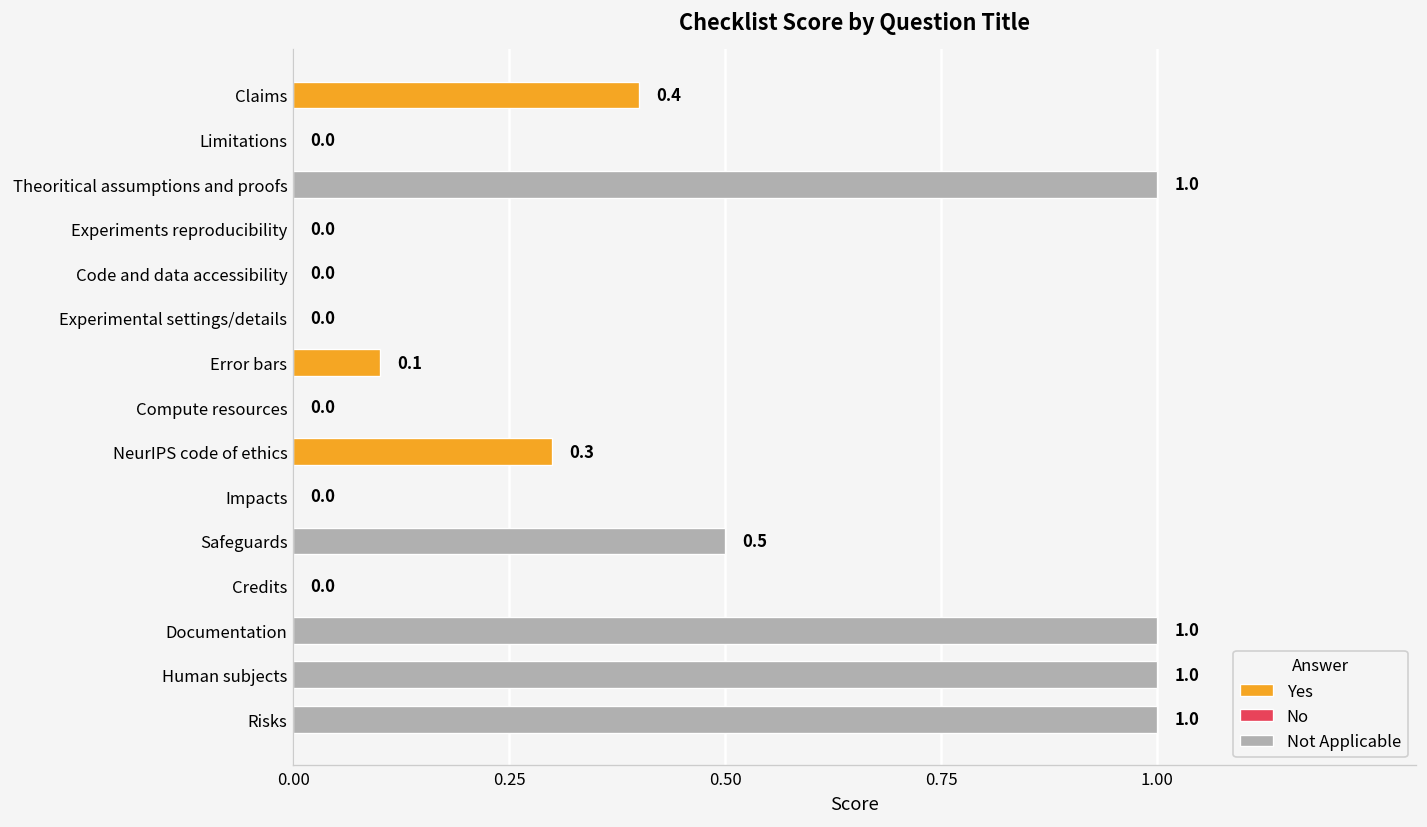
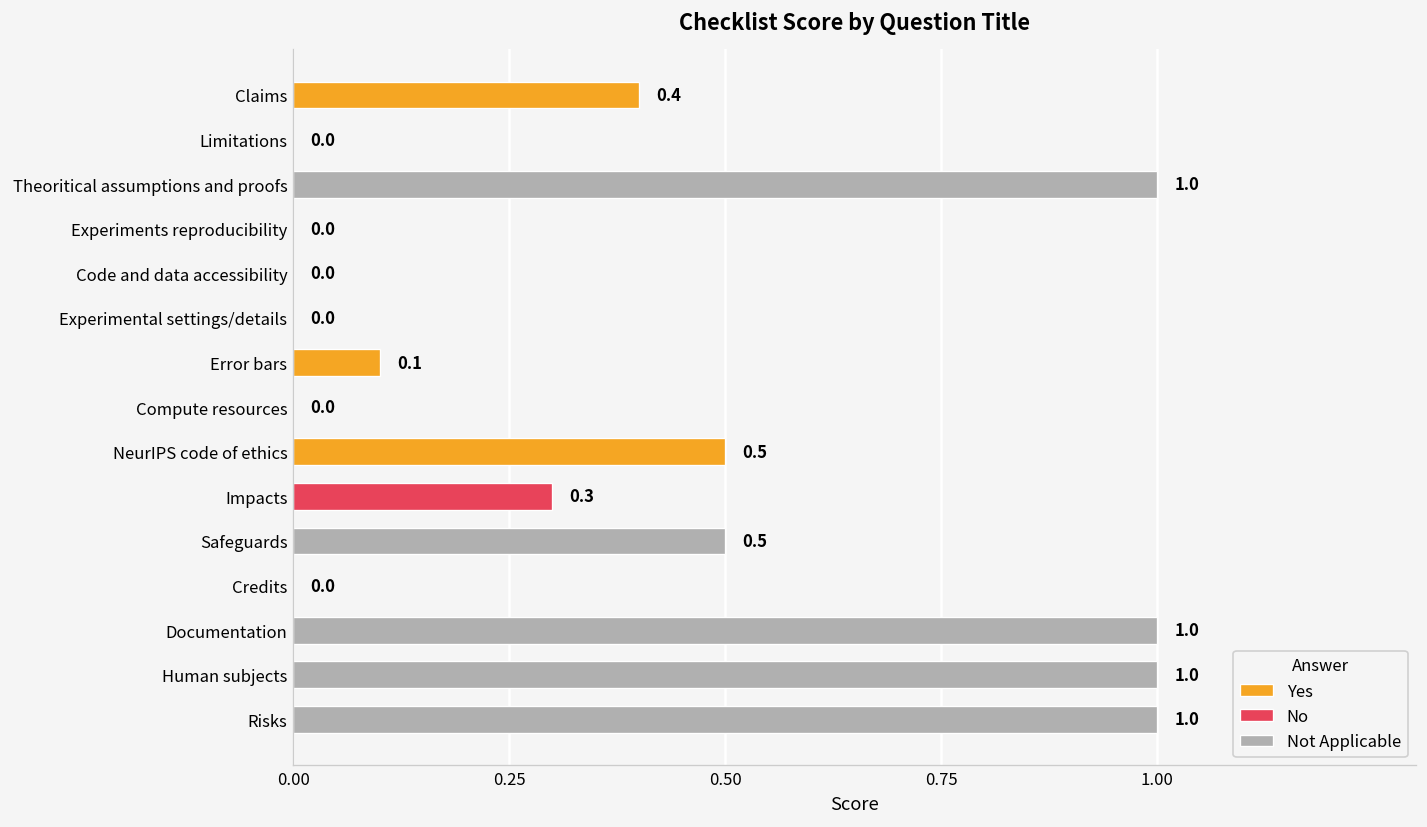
Yes, NeurIPS code of ethics: 0.3 -> 0.5
No, Impacts: 0.0 -> 0.3
